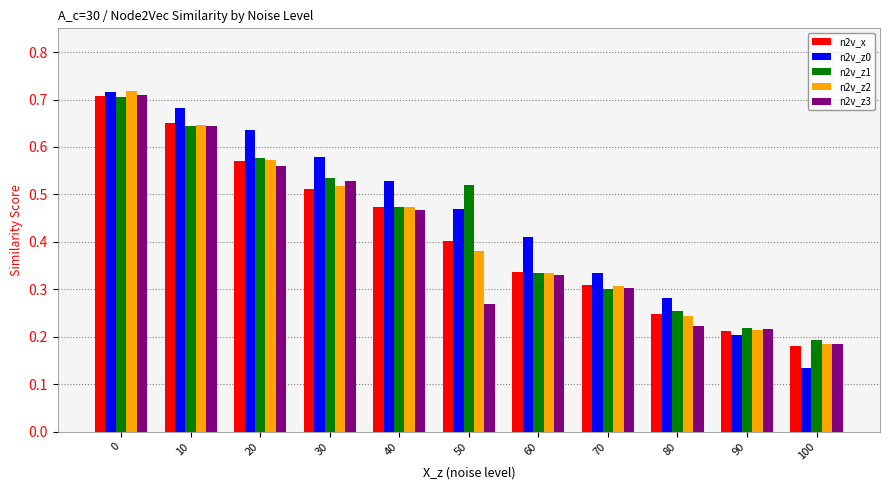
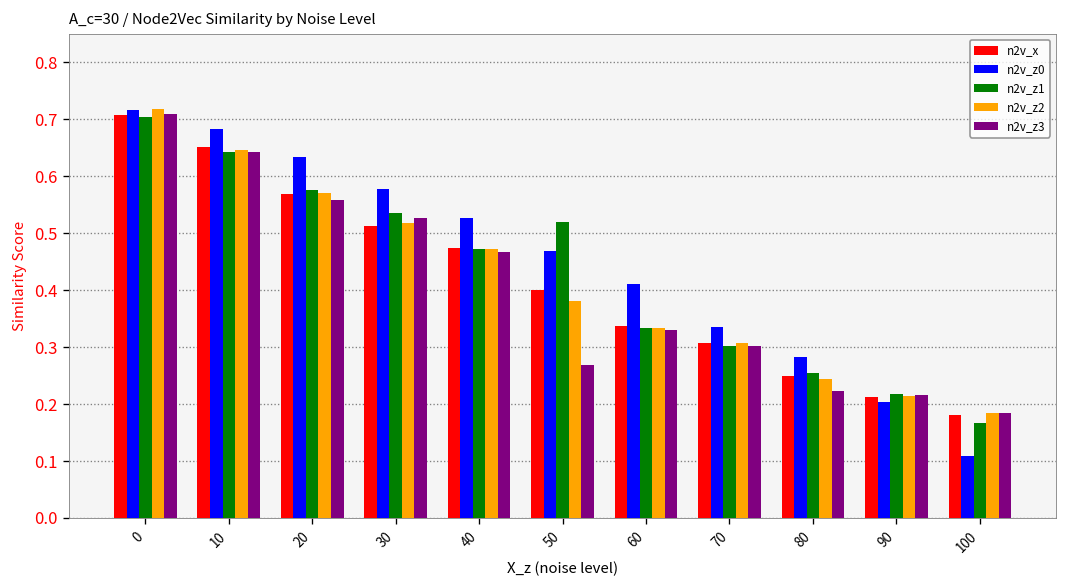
n2v_z0, 100: 0.13 -> 0.11
n2v_z1, 100: 0.19 -> 0.17
